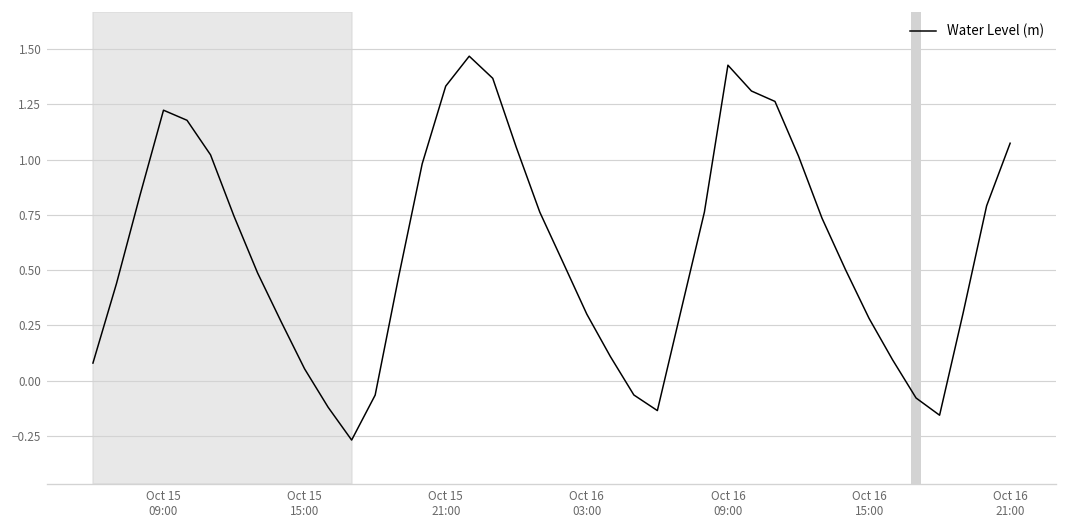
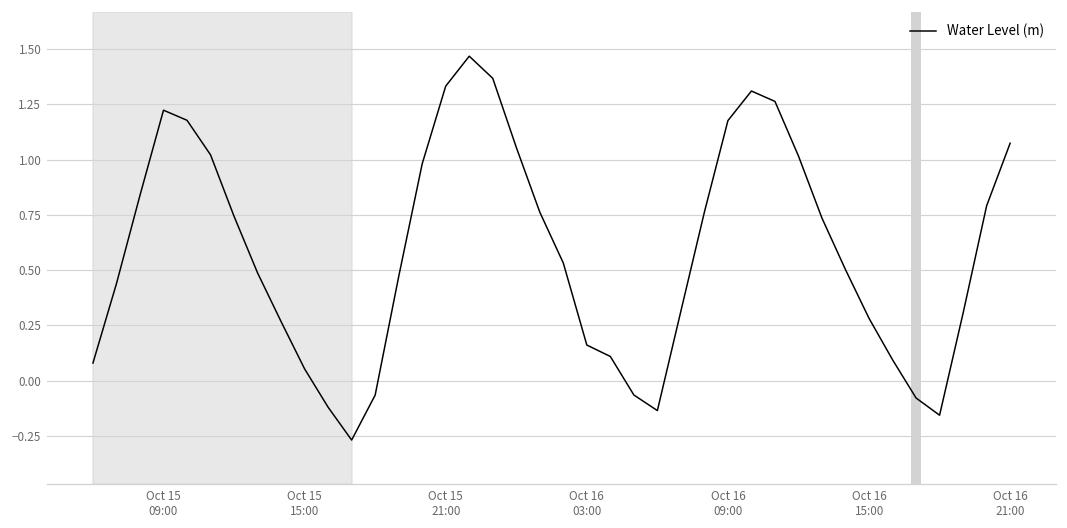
Oct 16 03:00: 0.30 -> 0.16
Oct 16 09:00: 1.43 -> 1.18
